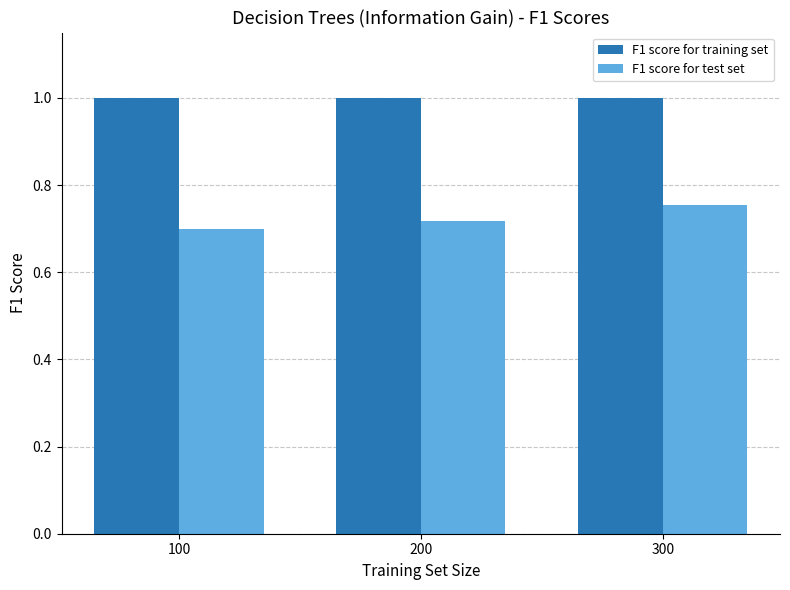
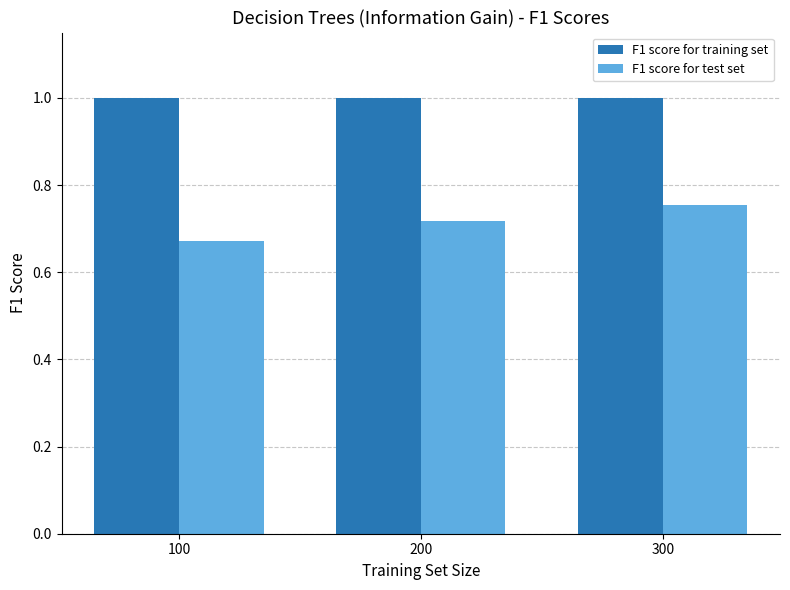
F1 score for test set, 100: 0.70 -> 0.67
